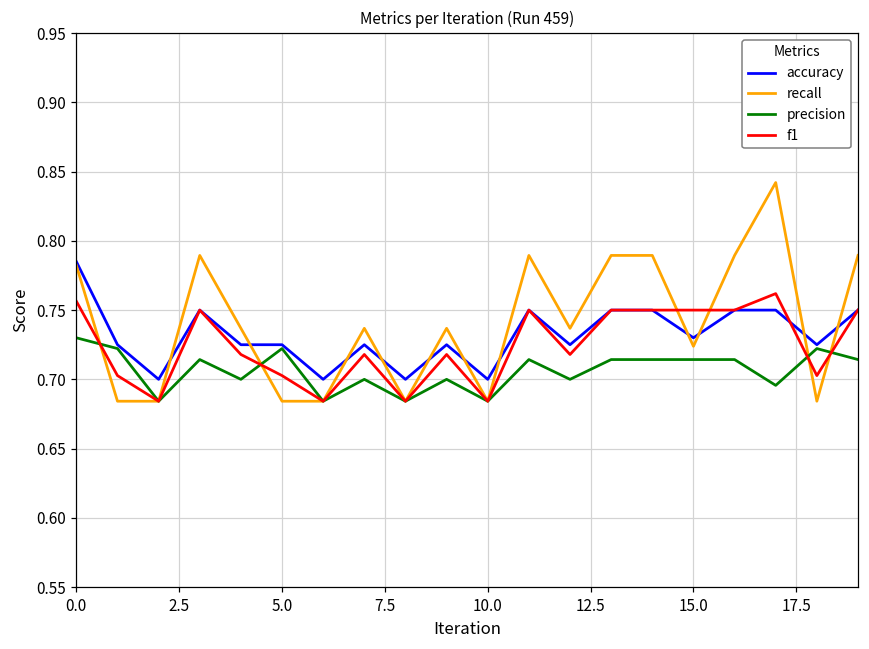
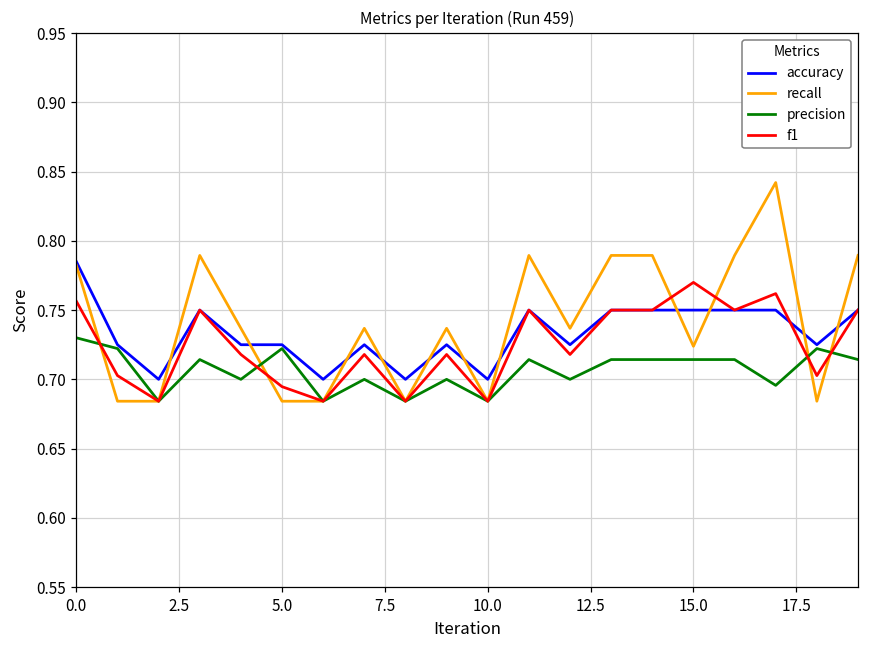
f1, 5.0: 0.703 -> 0.695
accuracy, 15.0: 0.73 -> 0.75
f1, 15.0: 0.75 -> 0.77
